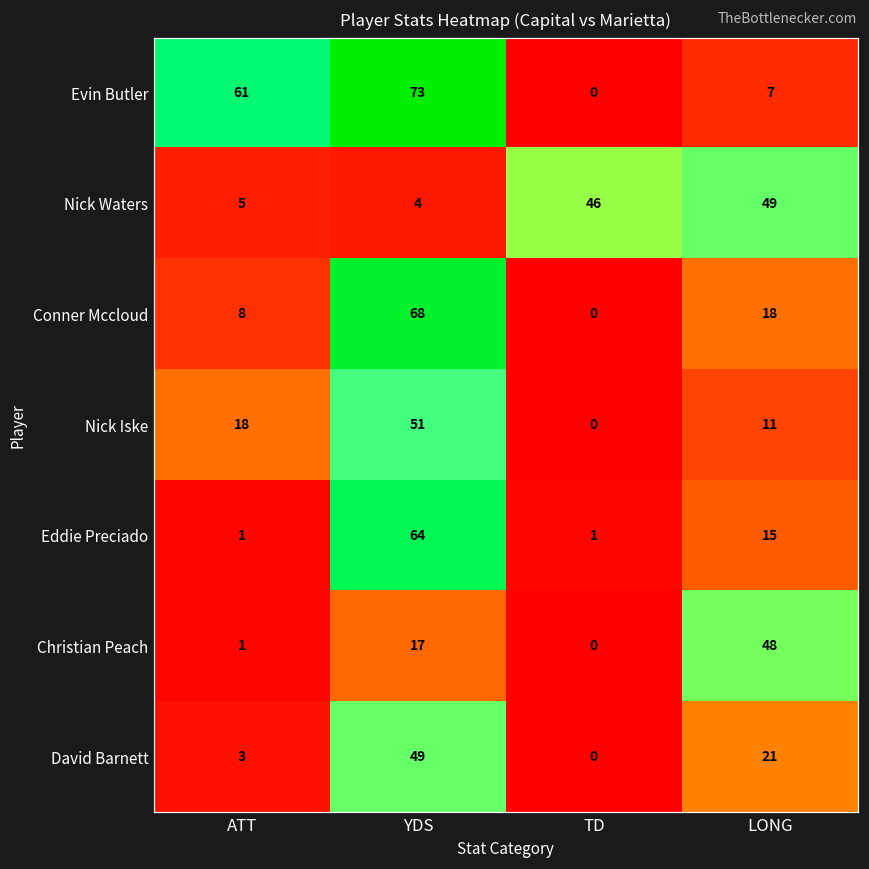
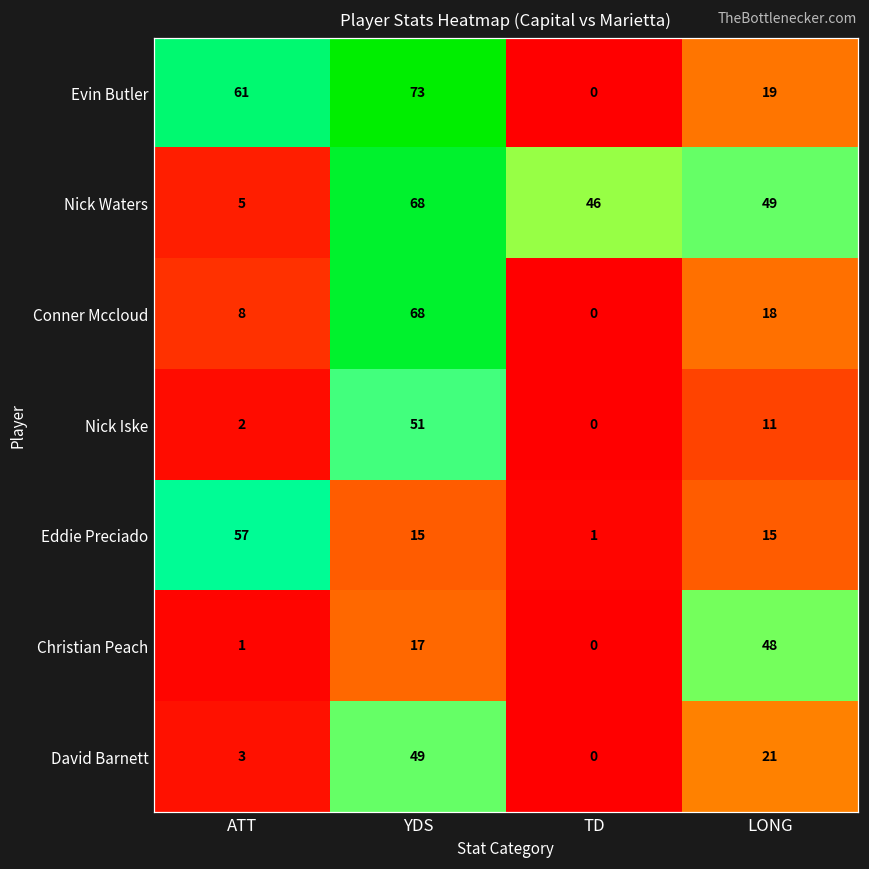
Evin Butler, LONG: 7 -> 19
Nick Waters, YDS: 4 -> 68
Nick Iske, ATT: 18 -> 2
Eddie Preciado, ATT: 1 -> 57
Eddie Preciado, YDS: 64 -> 15
